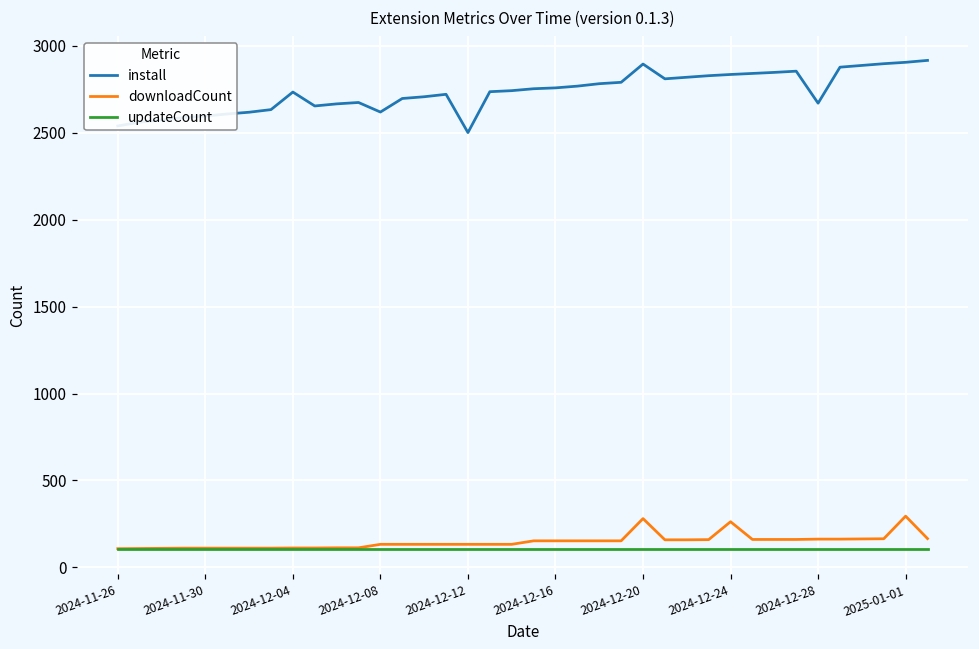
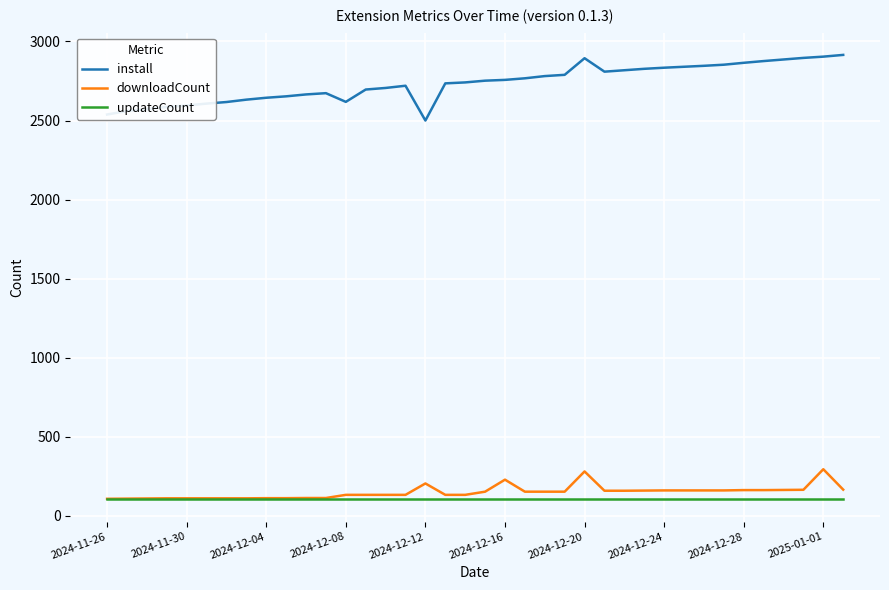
install, 2024-12-04: 2730 -> 2640
downloadCount, 2024-12-12: 130 -> 210
downloadCount, 2024-12-16: 150 -> 230
downloadCount, 2024-12-24: 260 -> 160
install, 2024-12-28: 2670 -> 2870
